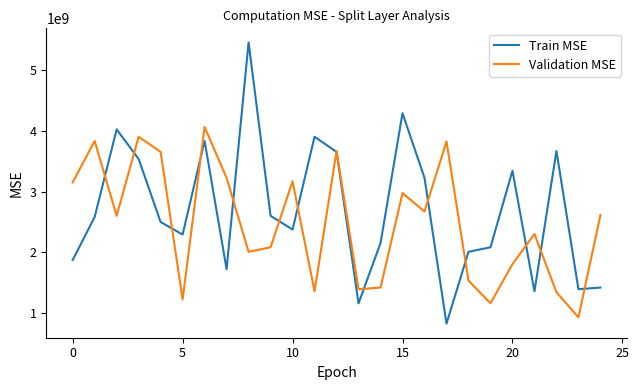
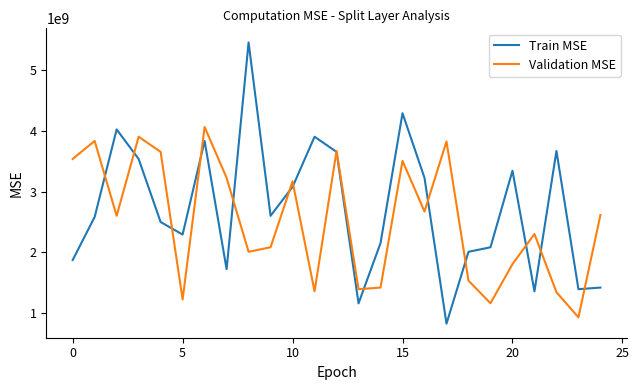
Validation MSE, 0: 3200000000 -> 3500000000
Train MSE, 10: 2400000000 -> 3100000000
Validation MSE, 15: 3000000000 -> 3500000000
